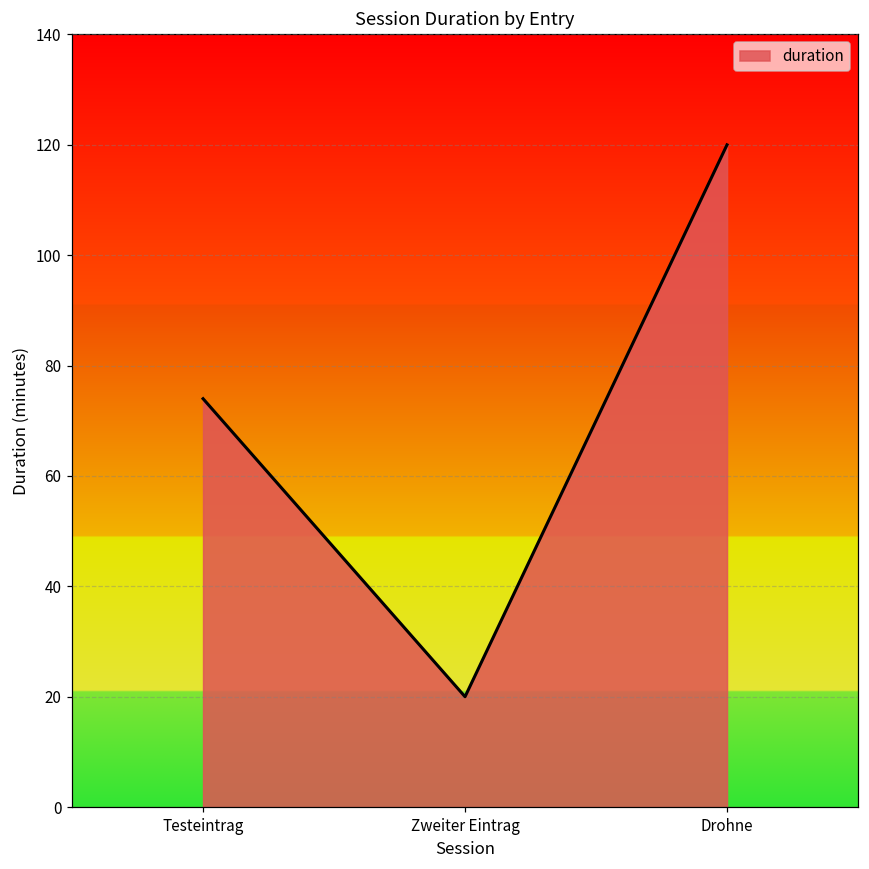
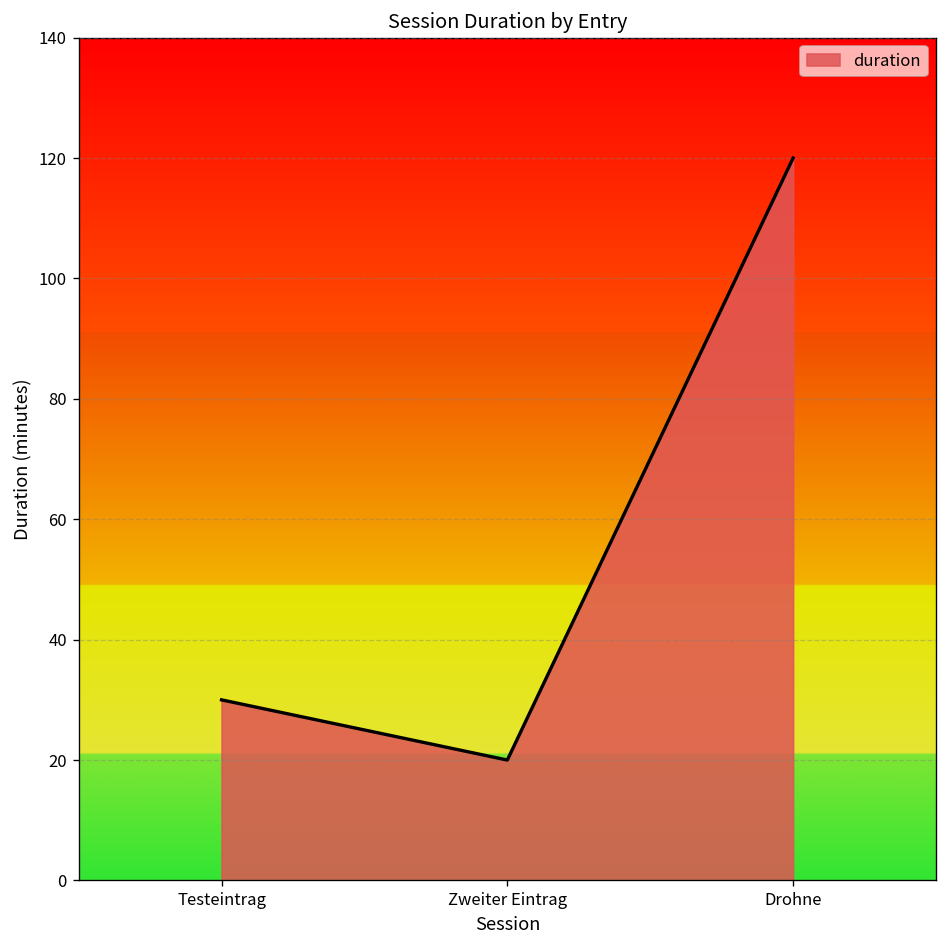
Testeintrag: 74 -> 30
